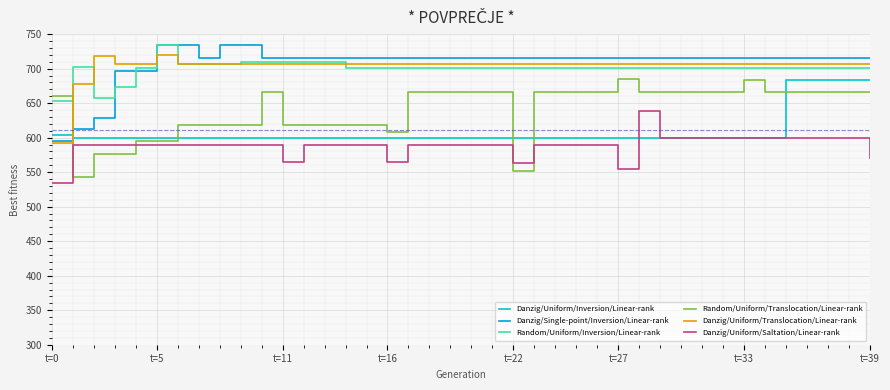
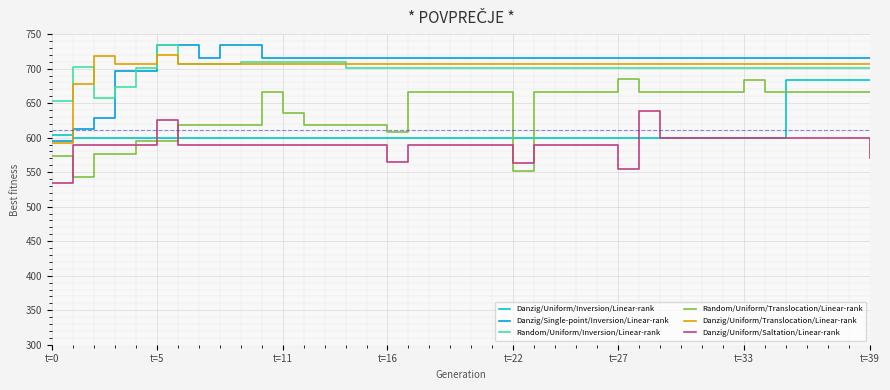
Random/Uniform/Translocation/Linear-rank, t=0: 660 -> 570
Danzig/Uniform/Saltation/Linear-rank, t=5: 590 -> 630
Random/Uniform/Translocation/Linear-rank, t=11: 620 -> 640
Danzig/Uniform/Saltation/Linear-rank, t=11: 570 -> 590
